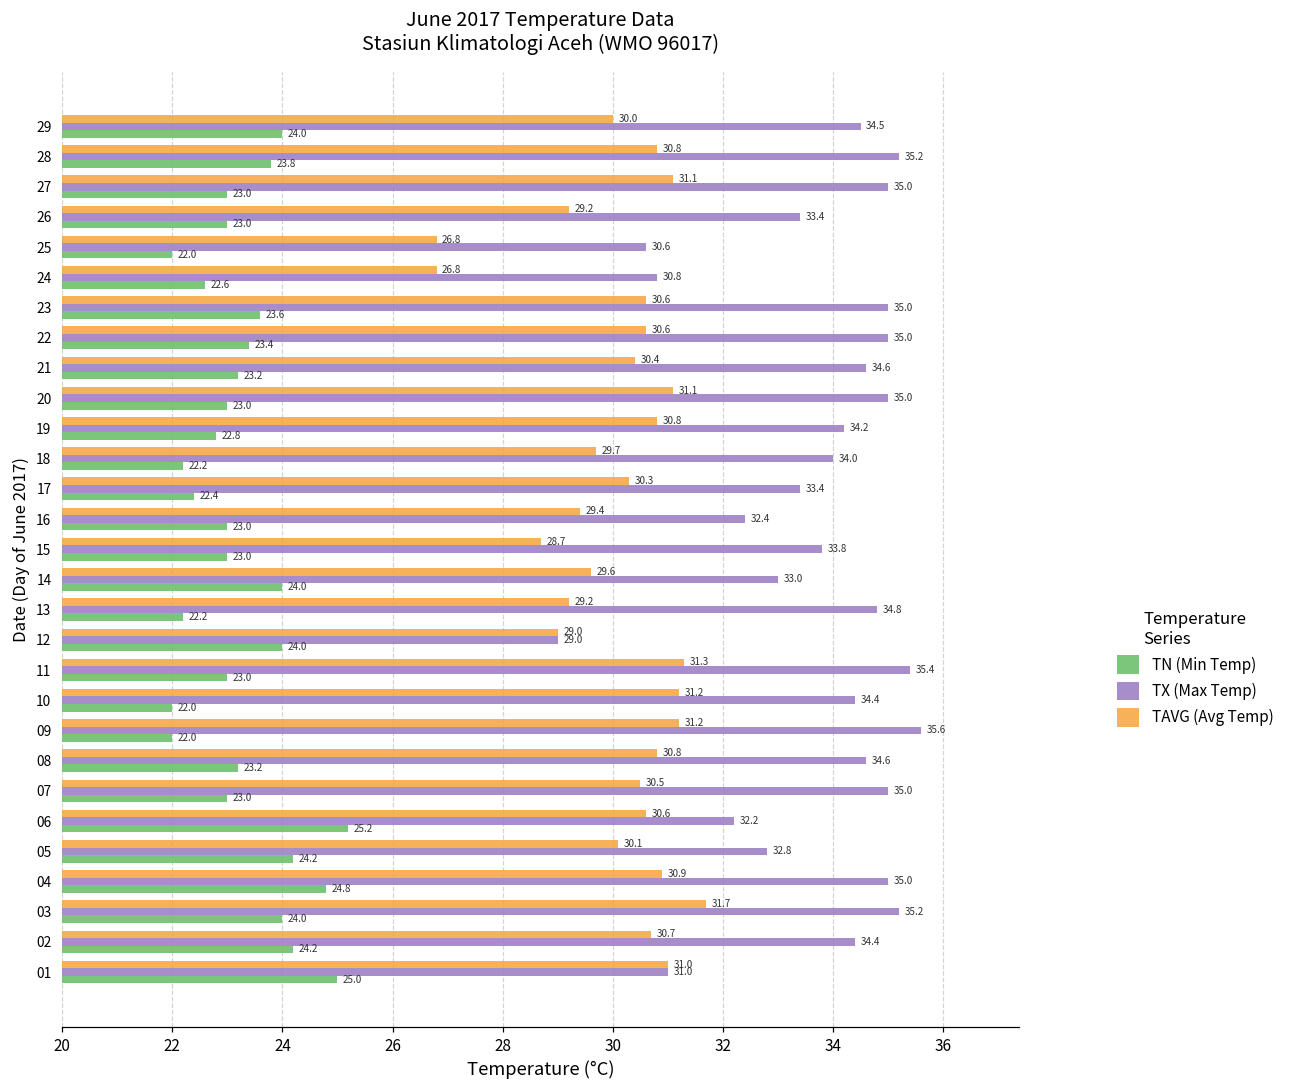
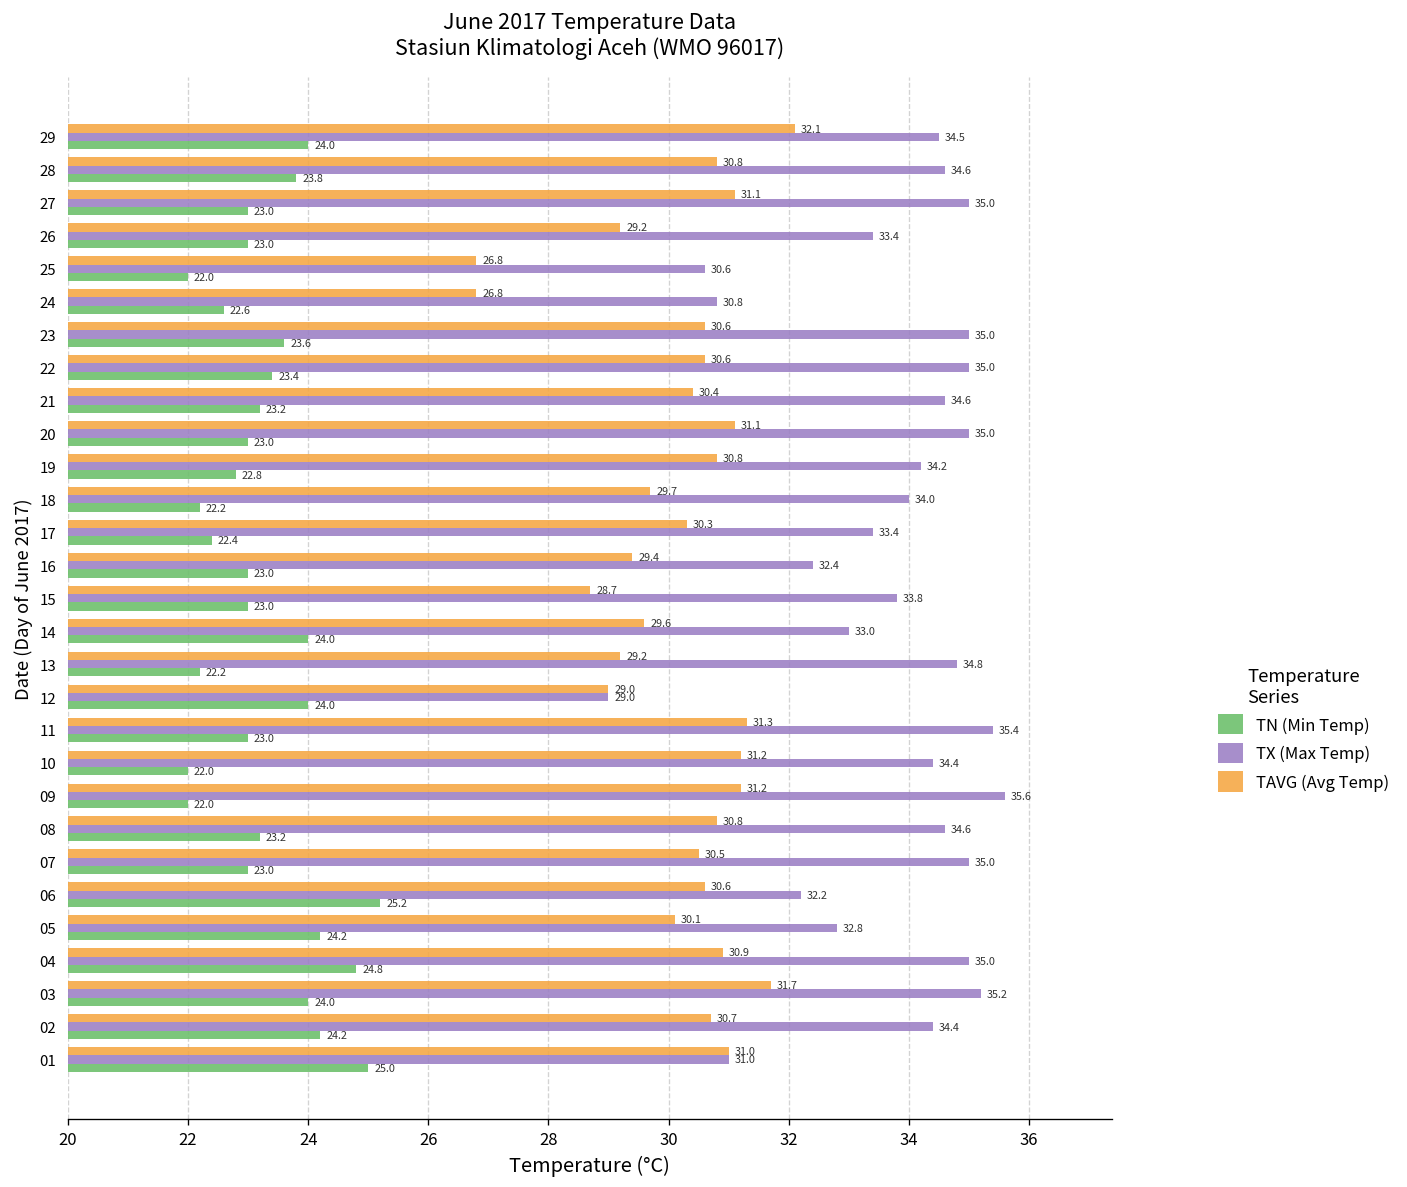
TAVG (Avg Temp), 29: 30.0 -> 32.1
TX (Max Temp), 28: 35.2 -> 34.6
